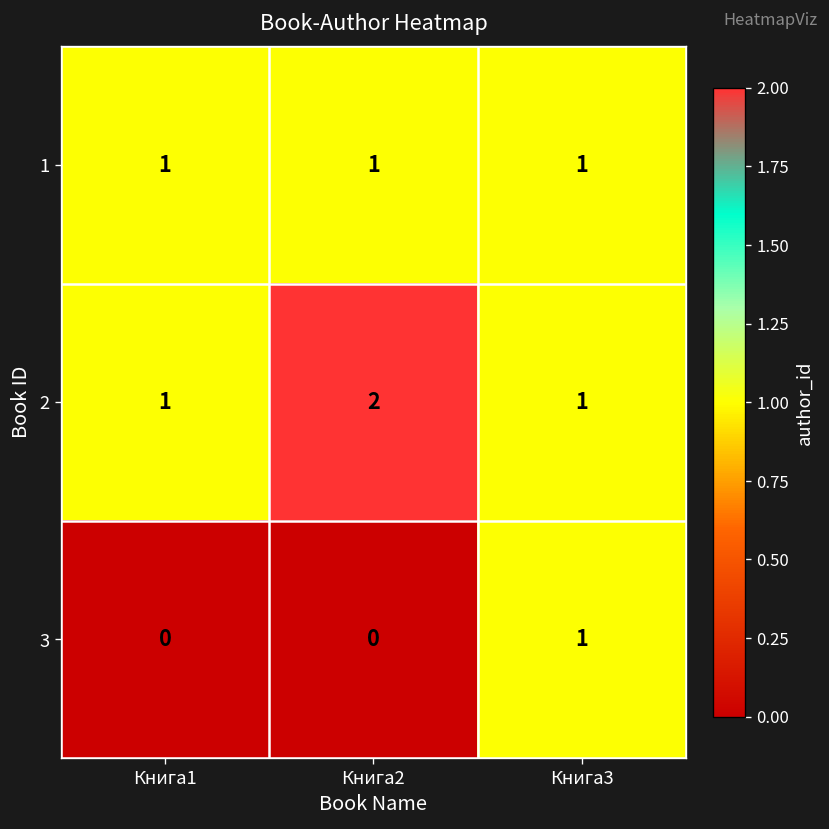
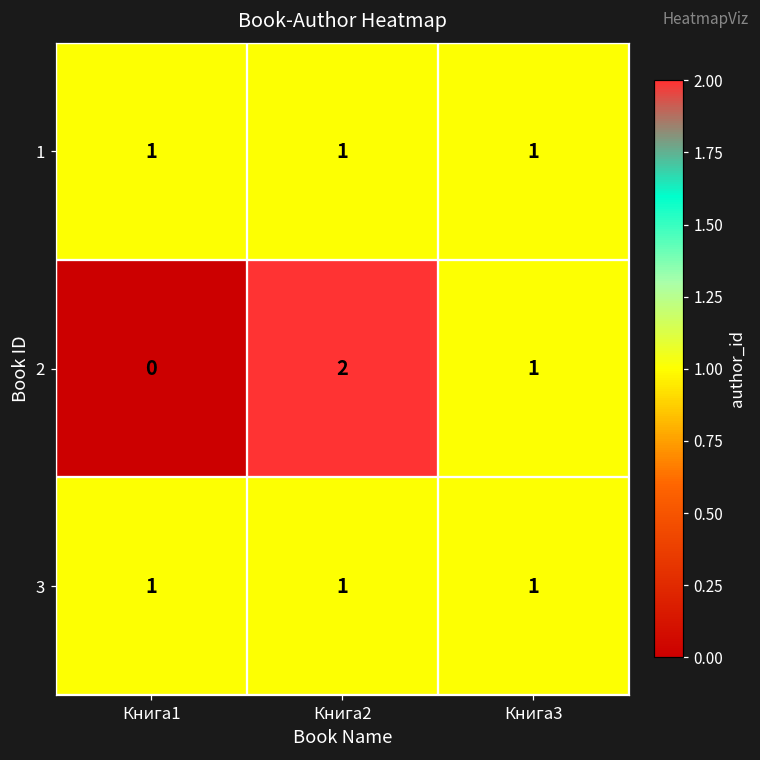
2, Книга1: 1 -> 0
3, Книга1: 0 -> 1
3, Книга2: 0 -> 1
